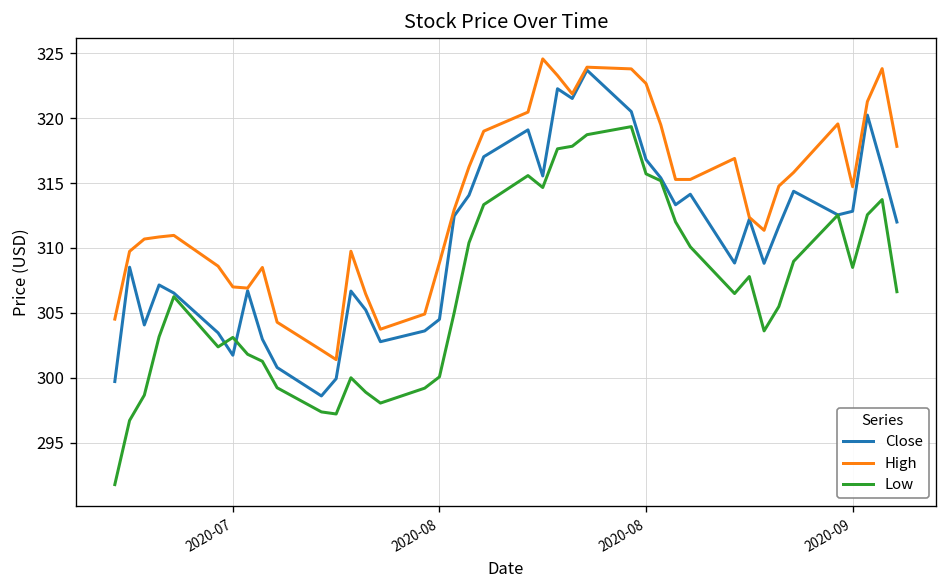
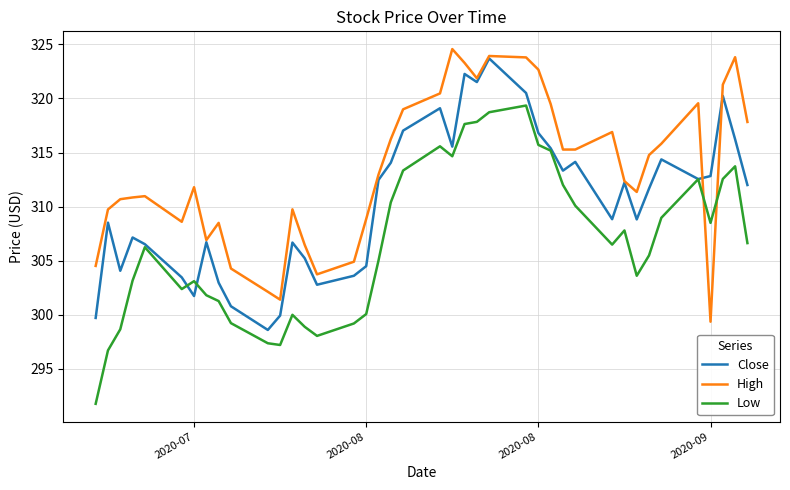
High, 2020-07: 307.0 -> 311.8
High, 2020-09: 314.7 -> 299.4
